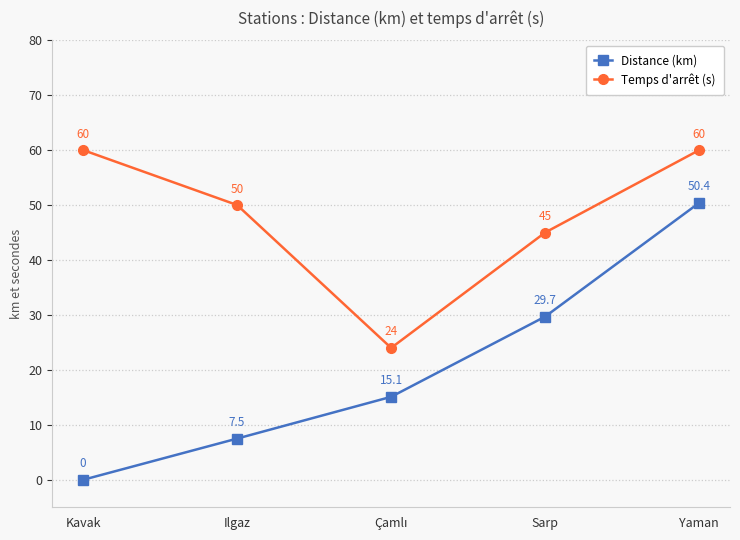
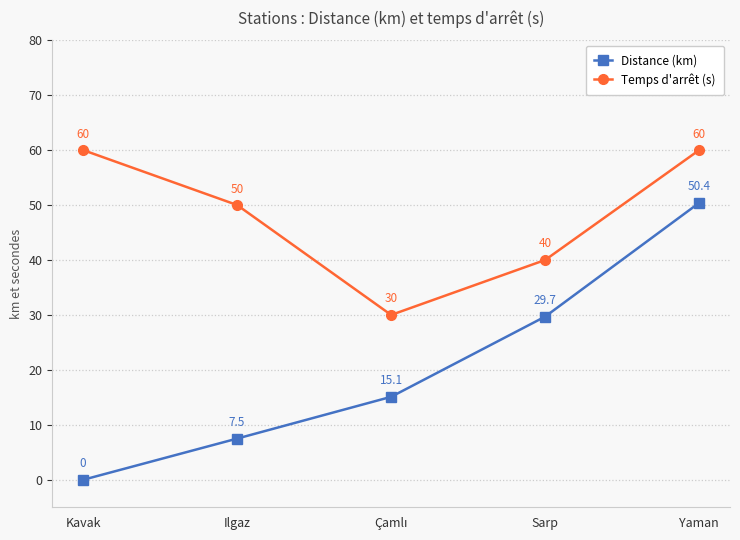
Temps d'arrêt (s), Çamlı: 24 -> 30
Temps d'arrêt (s), Sarp: 45 -> 40
